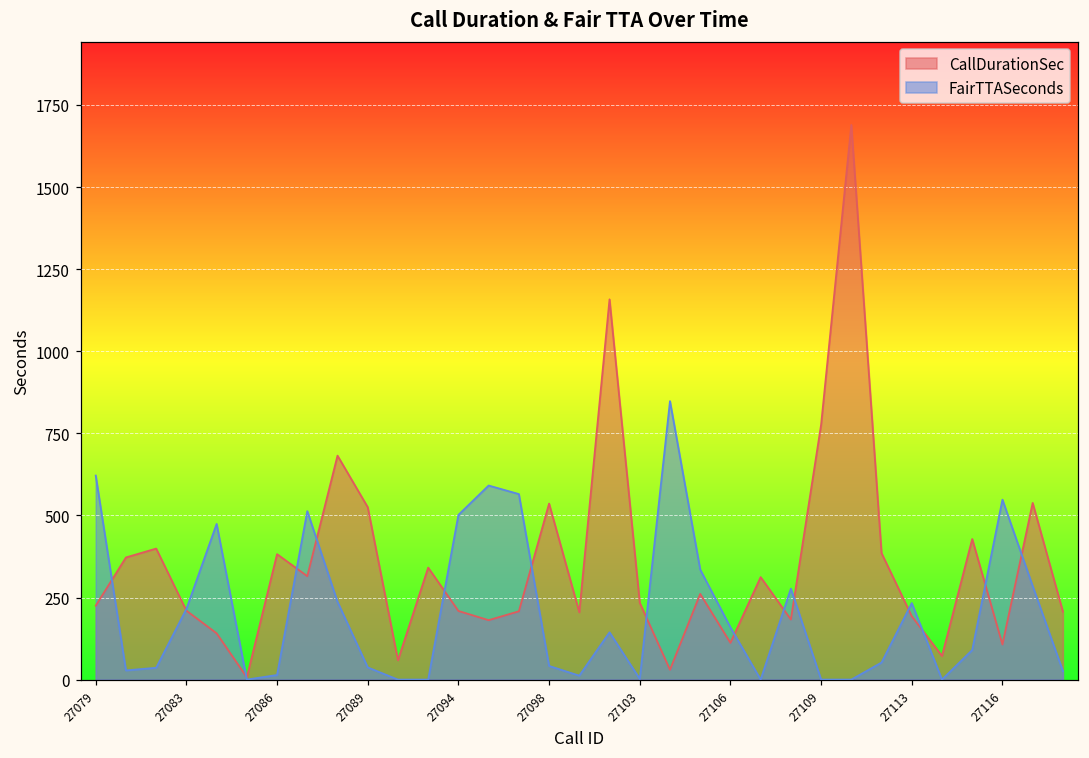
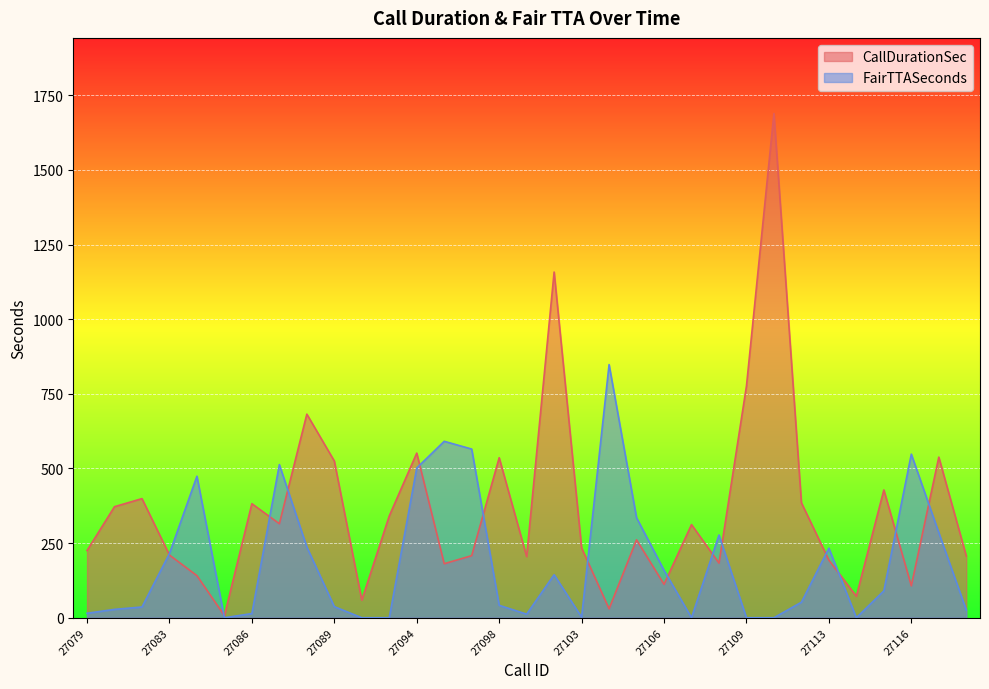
FairTTASeconds, 27079: 620 -> 20
CallDurationSec, 27094: 210 -> 550
